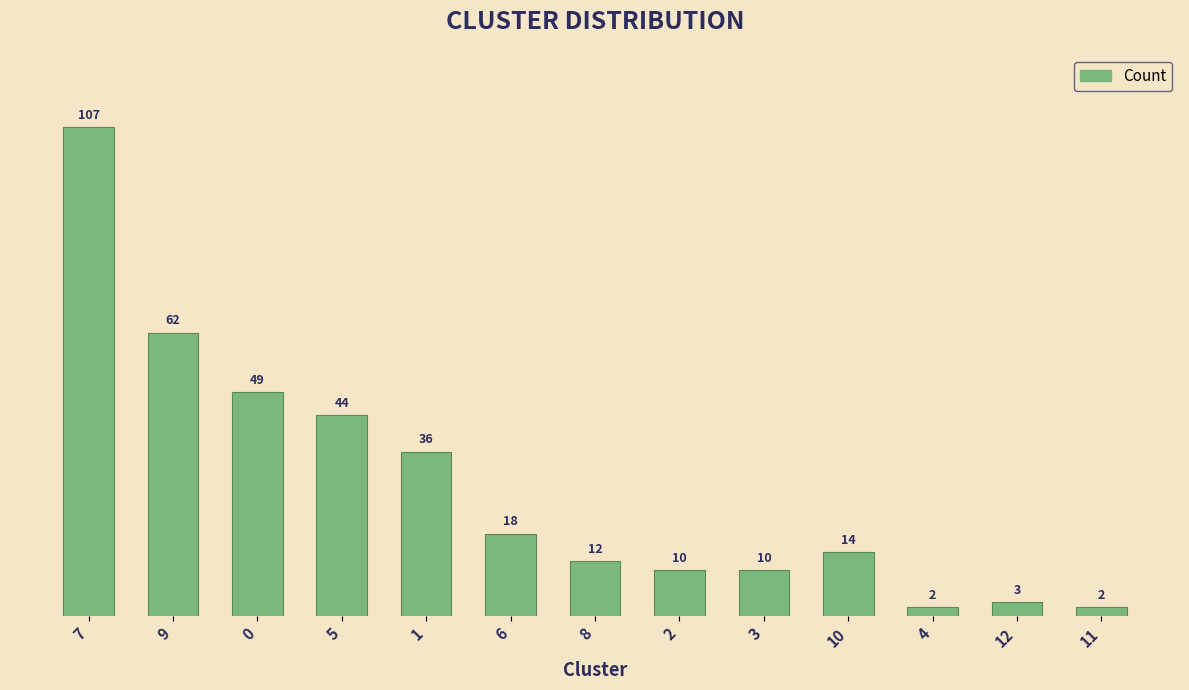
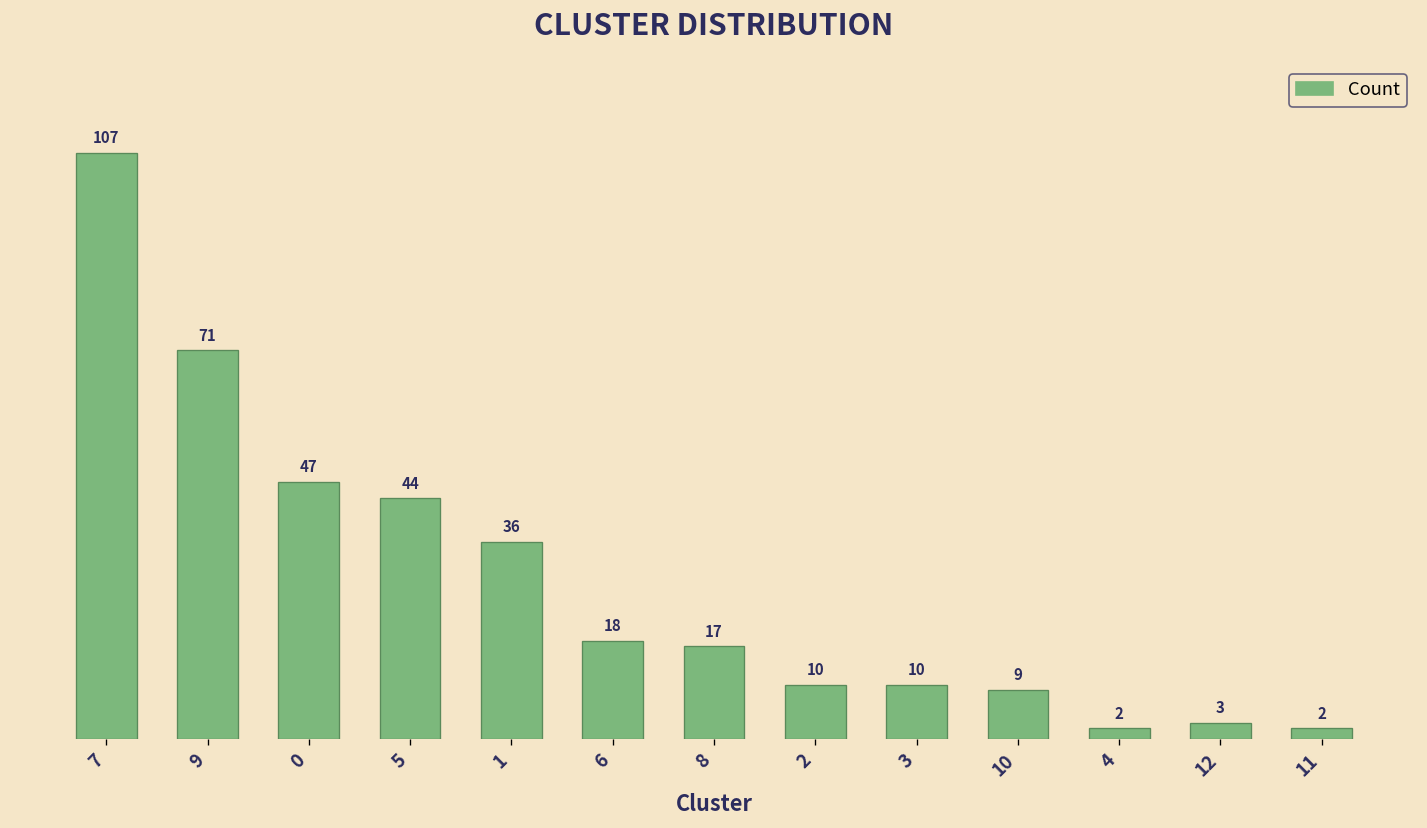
9: 62 -> 71
0: 49 -> 47
8: 12 -> 17
10: 14 -> 9
